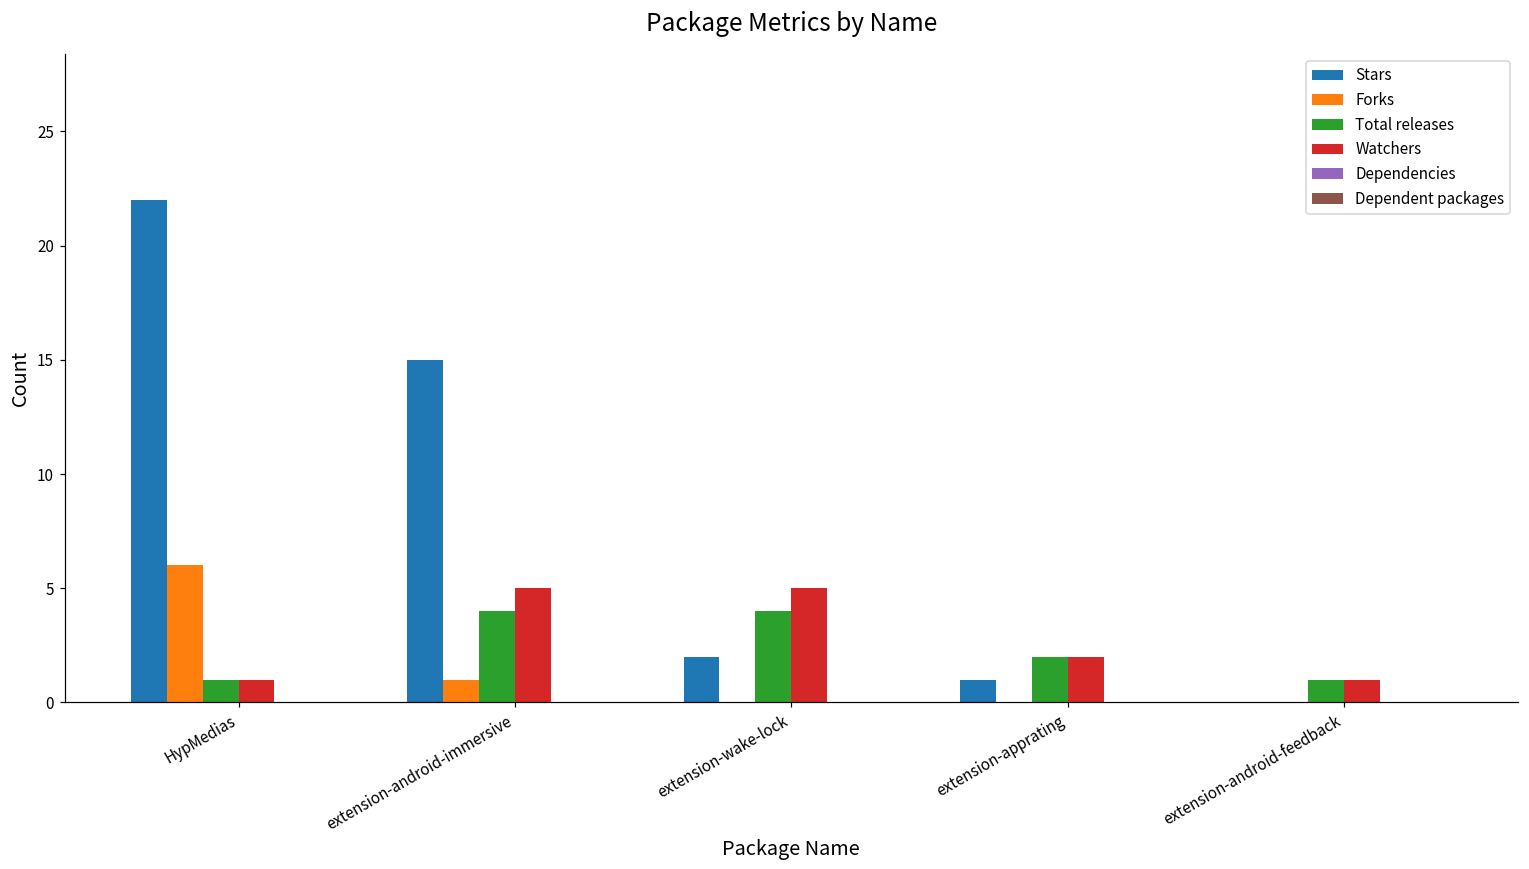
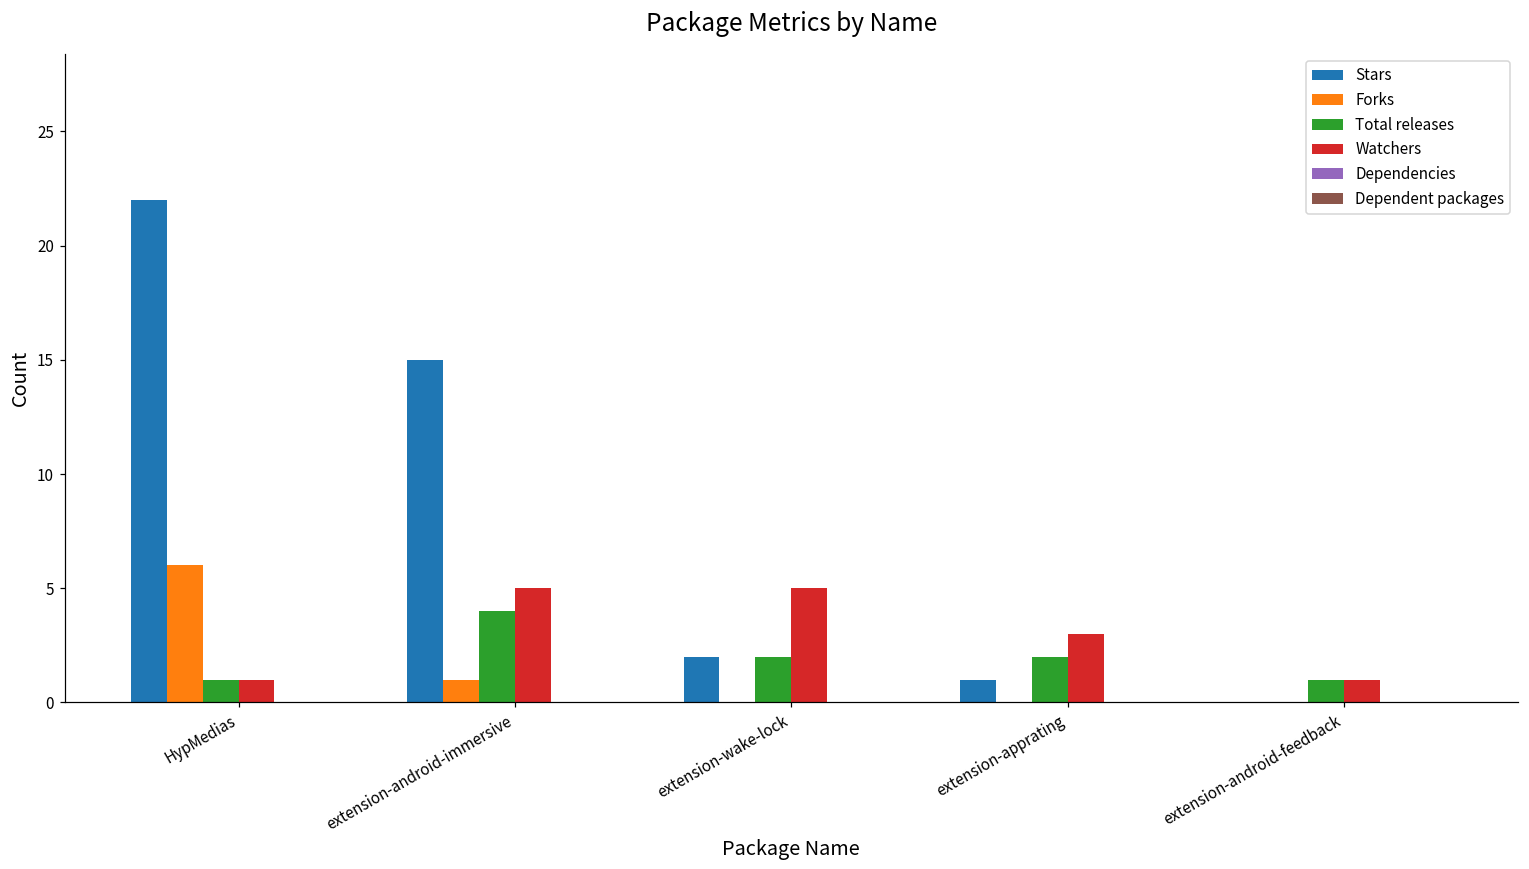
Total releases, extension-wake-lock: 4 -> 2
Watchers, extension-apprating: 2 -> 3
